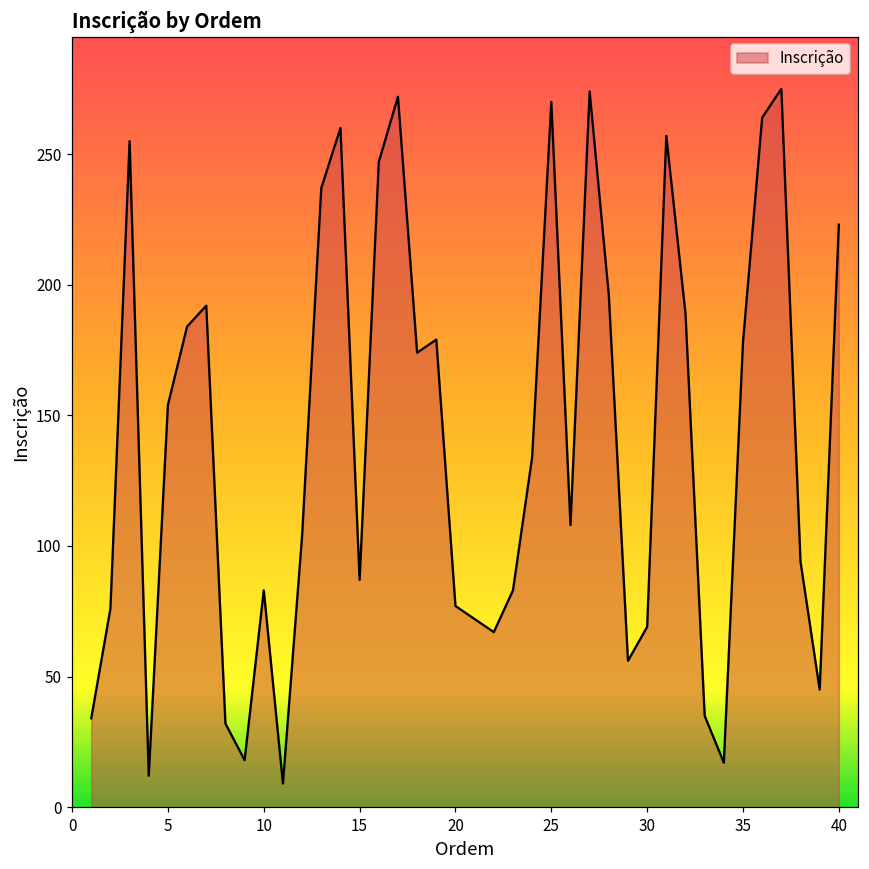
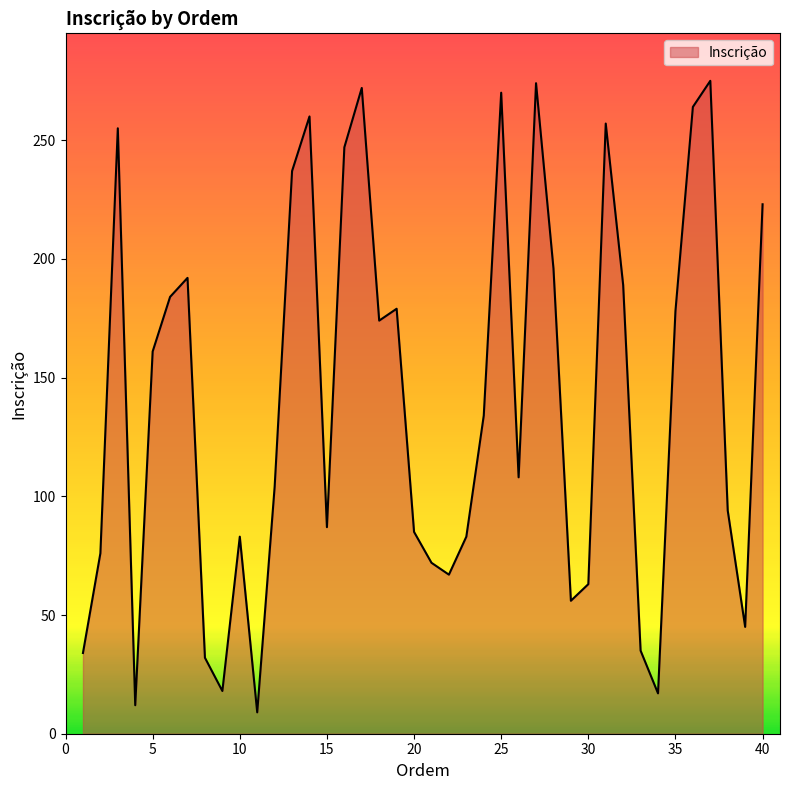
5: 154 -> 161
20: 77 -> 85
30: 69 -> 63
